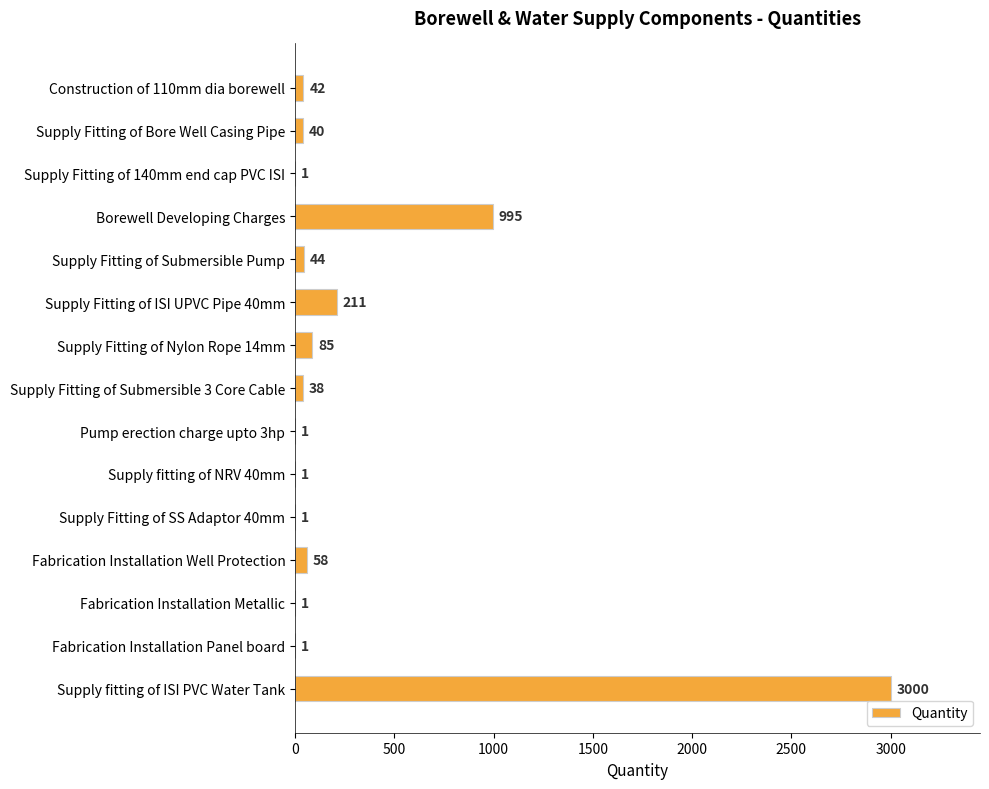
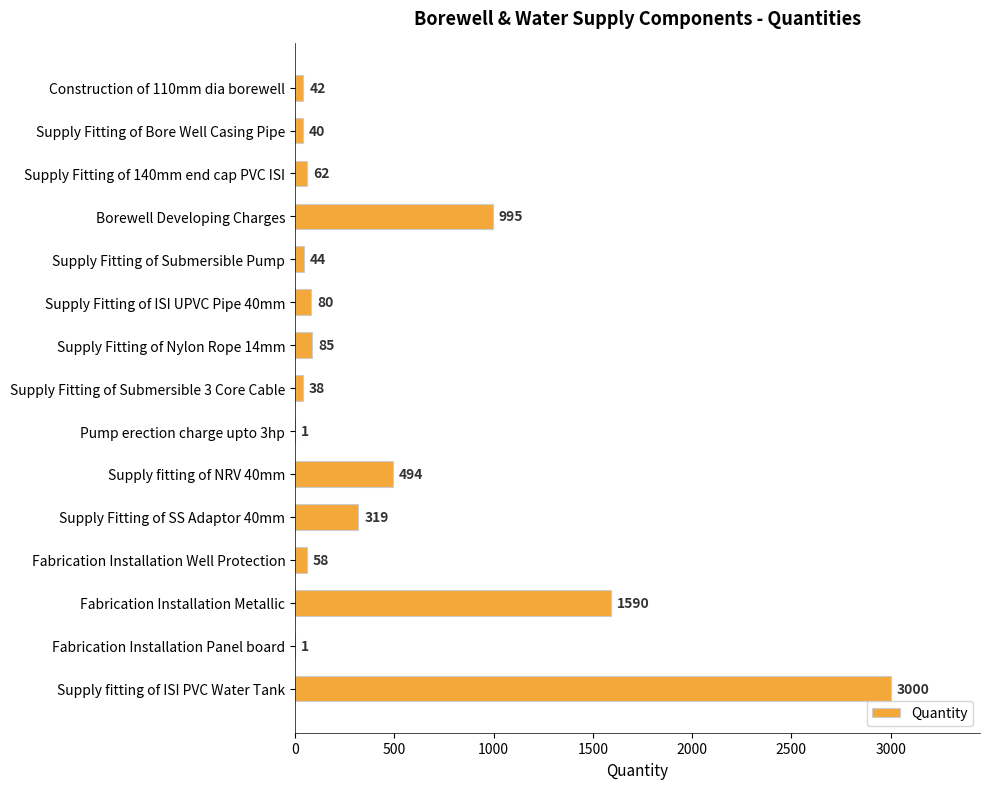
Supply Fitting of 140mm end cap PVC ISI: 1 -> 62
Supply Fitting of ISI UPVC Pipe 40mm: 211 -> 80
Supply fitting of NRV 40mm: 1 -> 494
Supply Fitting of SS Adaptor 40mm: 1 -> 319
Fabrication Installation Metallic: 1 -> 1590
